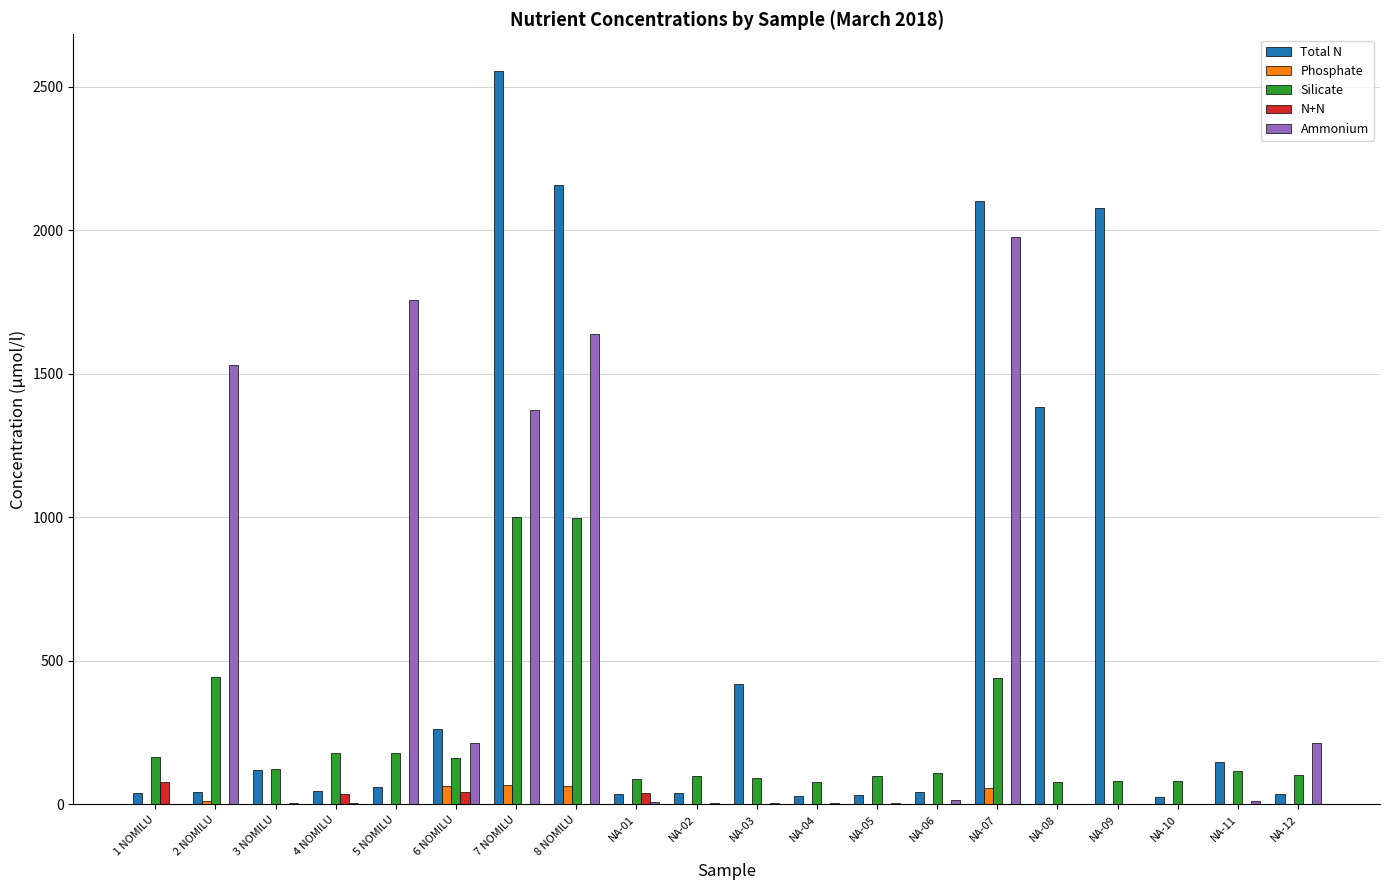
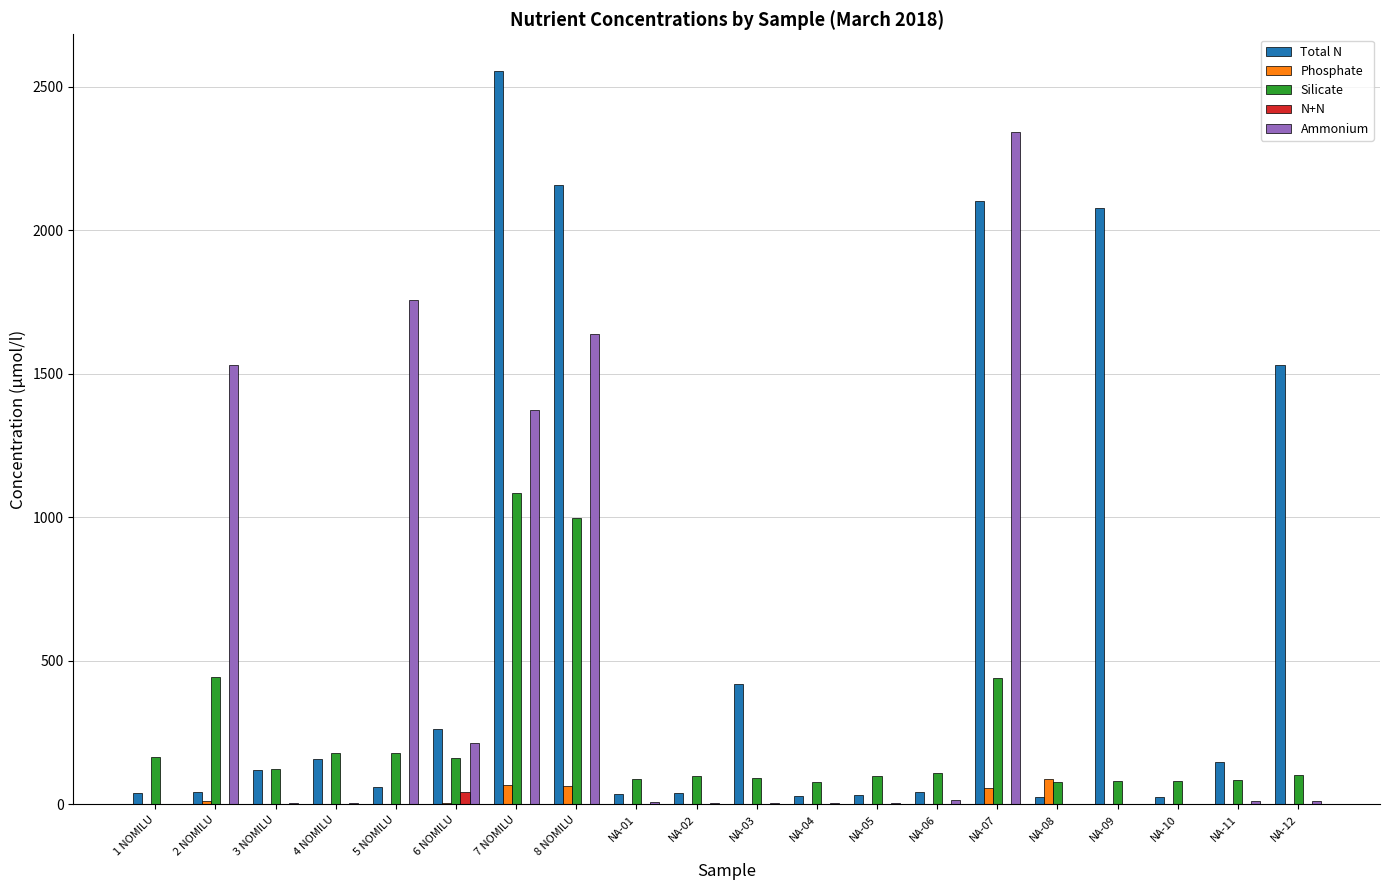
N+N, 1 NOMILU: 80 -> 0
Total N, 4 NOMILU: 50 -> 160
N+N, 4 NOMILU: 40 -> 0
Phosphate, 6 NOMILU: 70 -> 10
Silicate, 7 NOMILU: 1000 -> 1090
N+N, NA-01: 40 -> 0
Ammonium, NA-07: 1980 -> 2340
Total N, NA-08: 1390 -> 30
Phosphate, NA-08: 0 -> 90
Silicate, NA-11: 120 -> 90
Total N, NA-12: 40 -> 1530
Ammonium, NA-12: 210 -> 10
